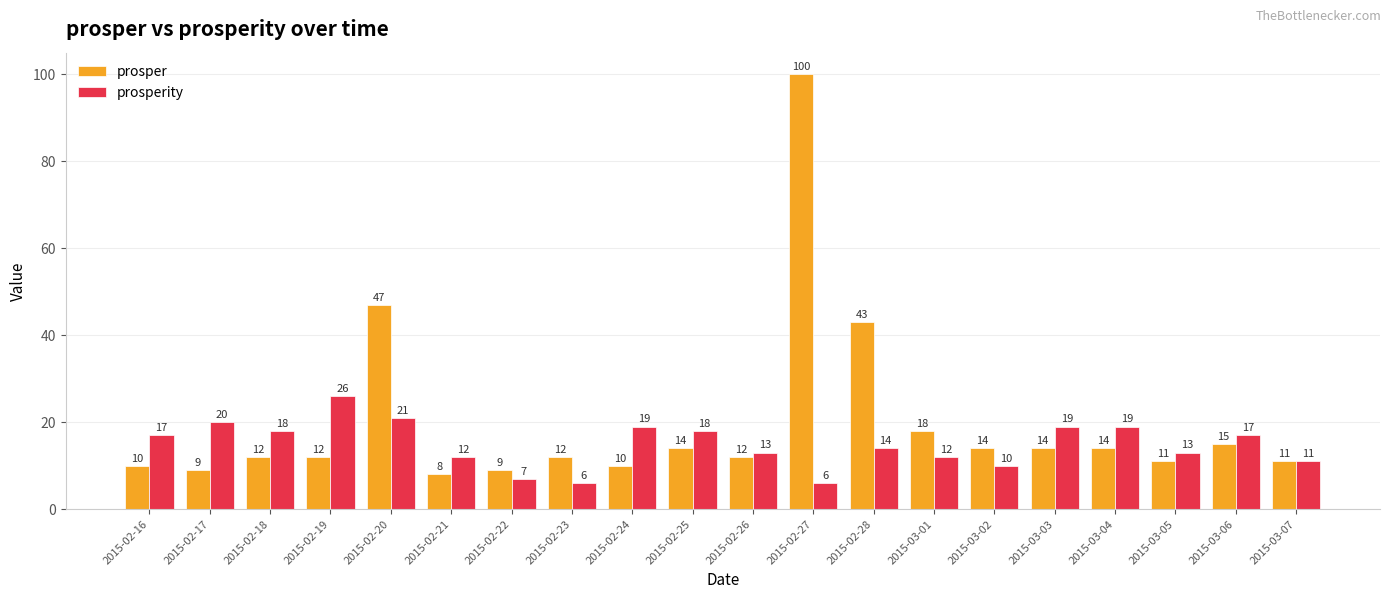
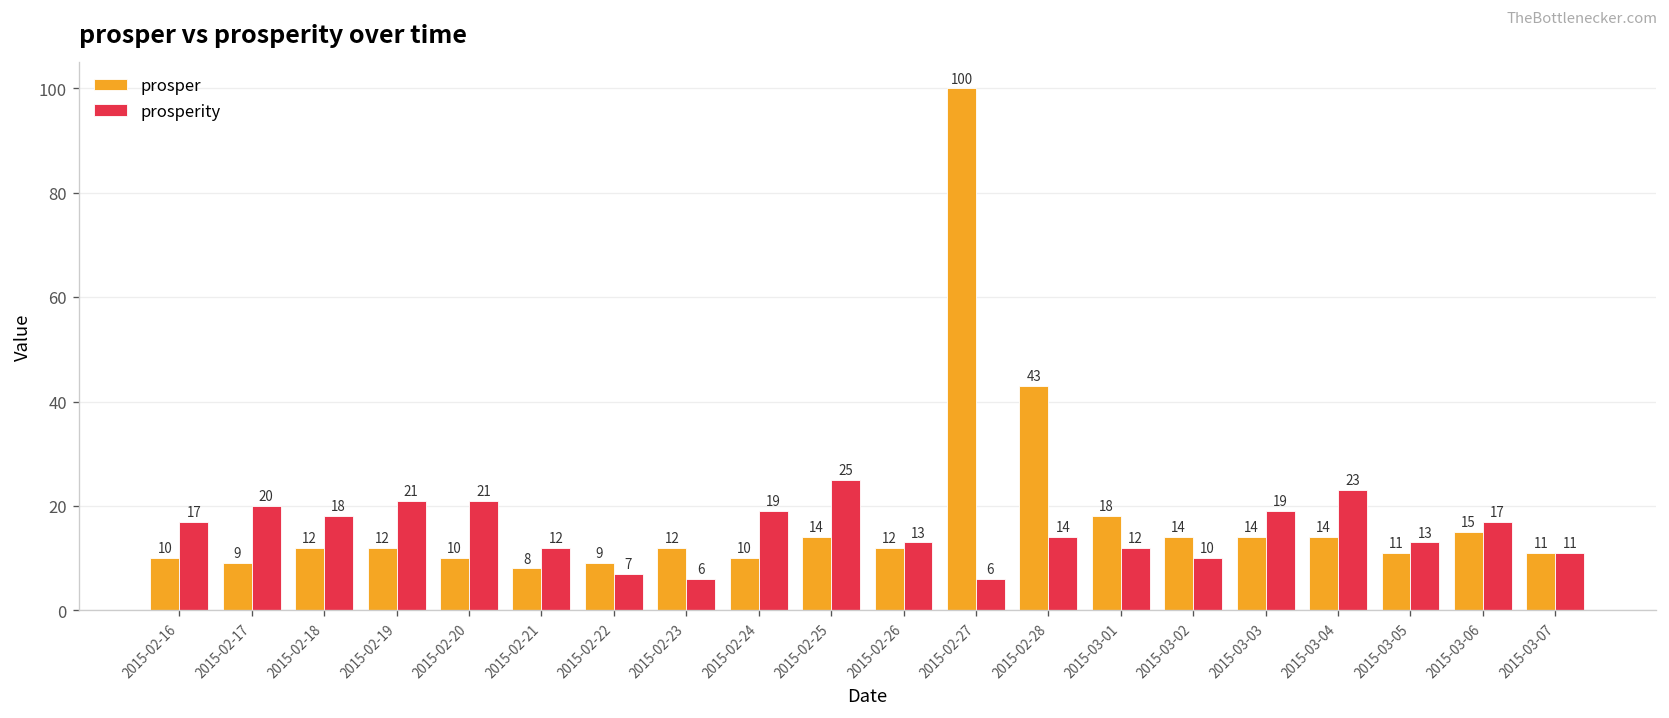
prosperity, 2015-02-19: 26 -> 21
prosper, 2015-02-20: 47 -> 10
prosperity, 2015-02-25: 18 -> 25
prosperity, 2015-03-04: 19 -> 23
